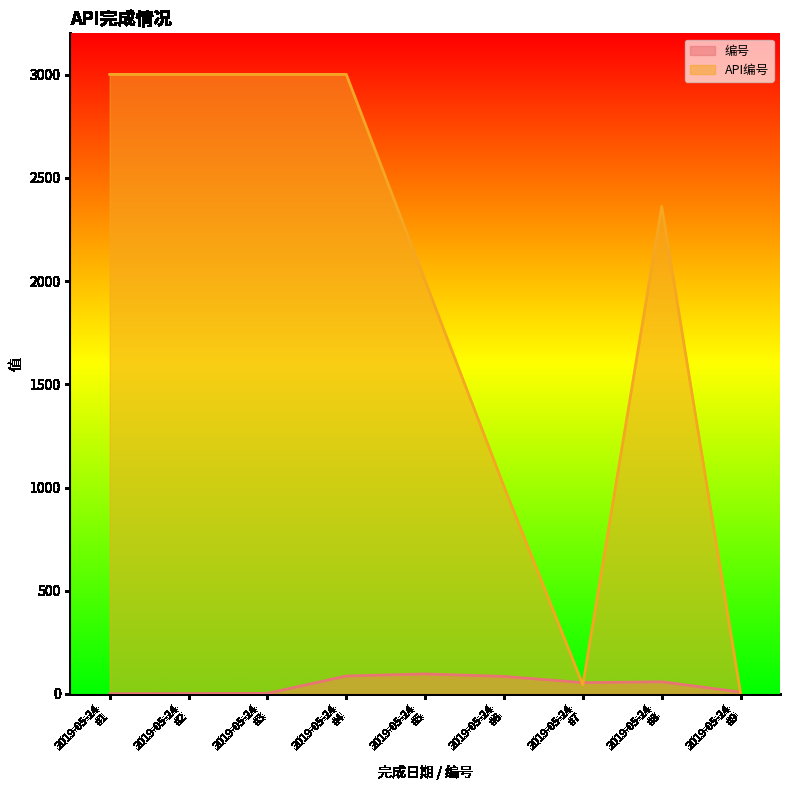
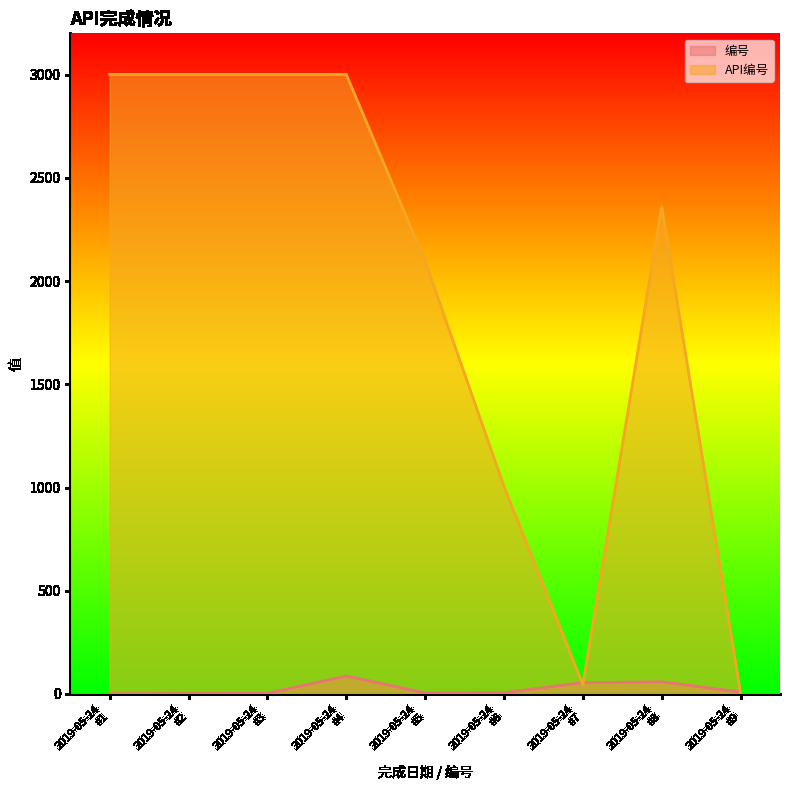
编号, 2019-05-24 #5: 100 -> 10
API编号, 2019-05-24 #5: 2000 -> 2100
编号, 2019-05-24 #6: 90 -> 10
